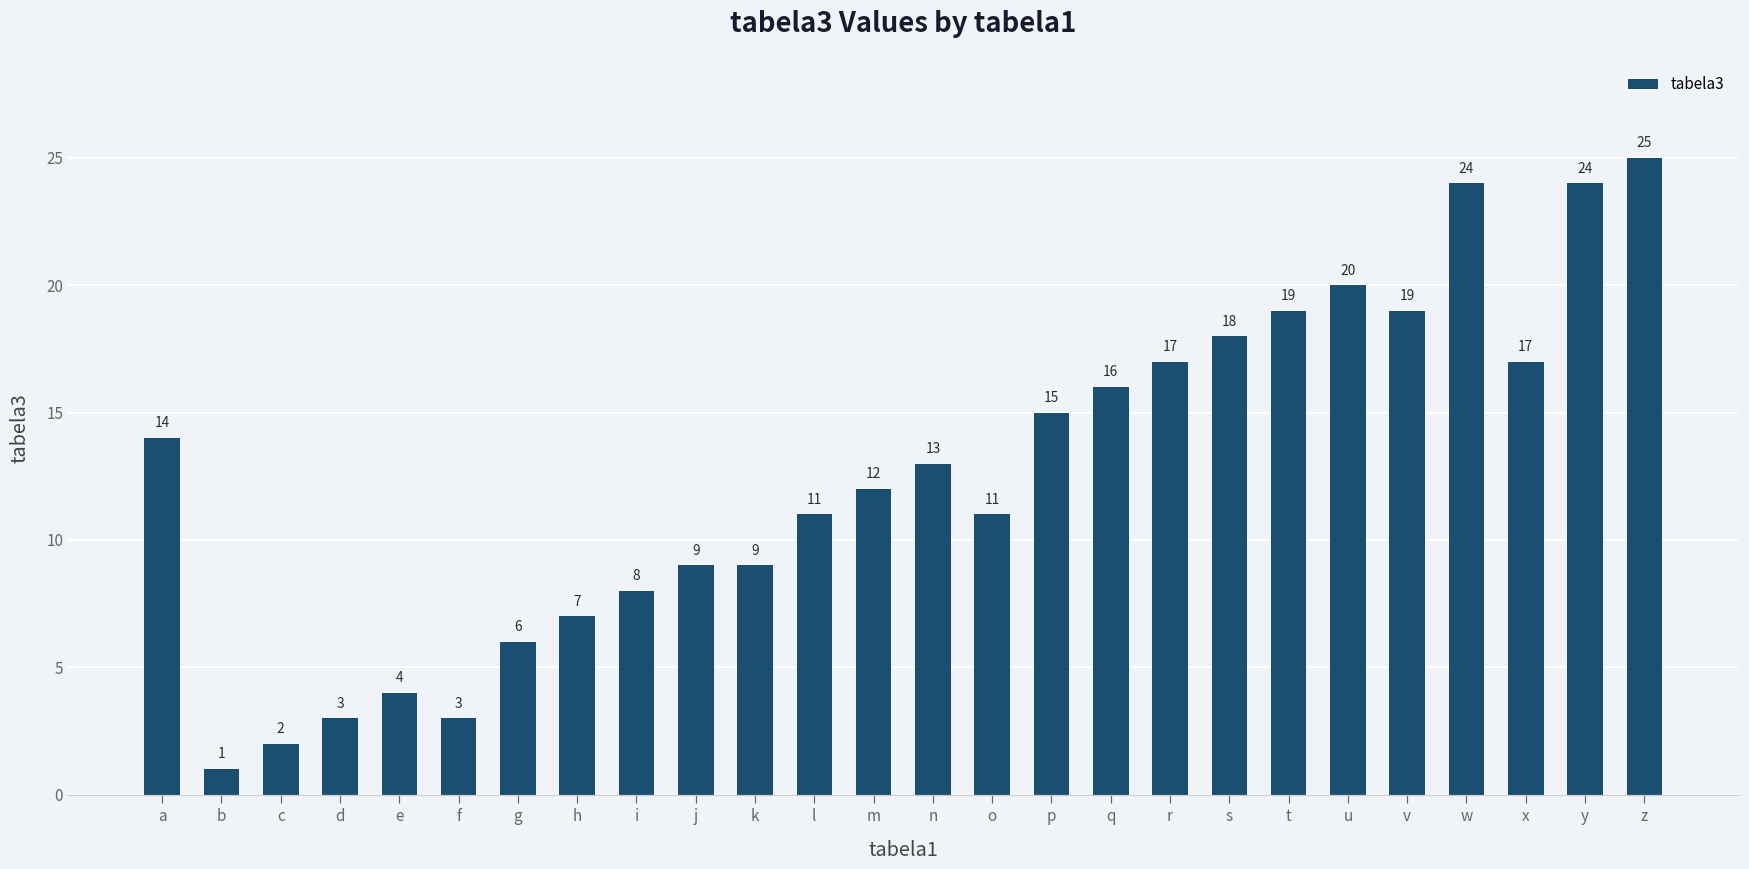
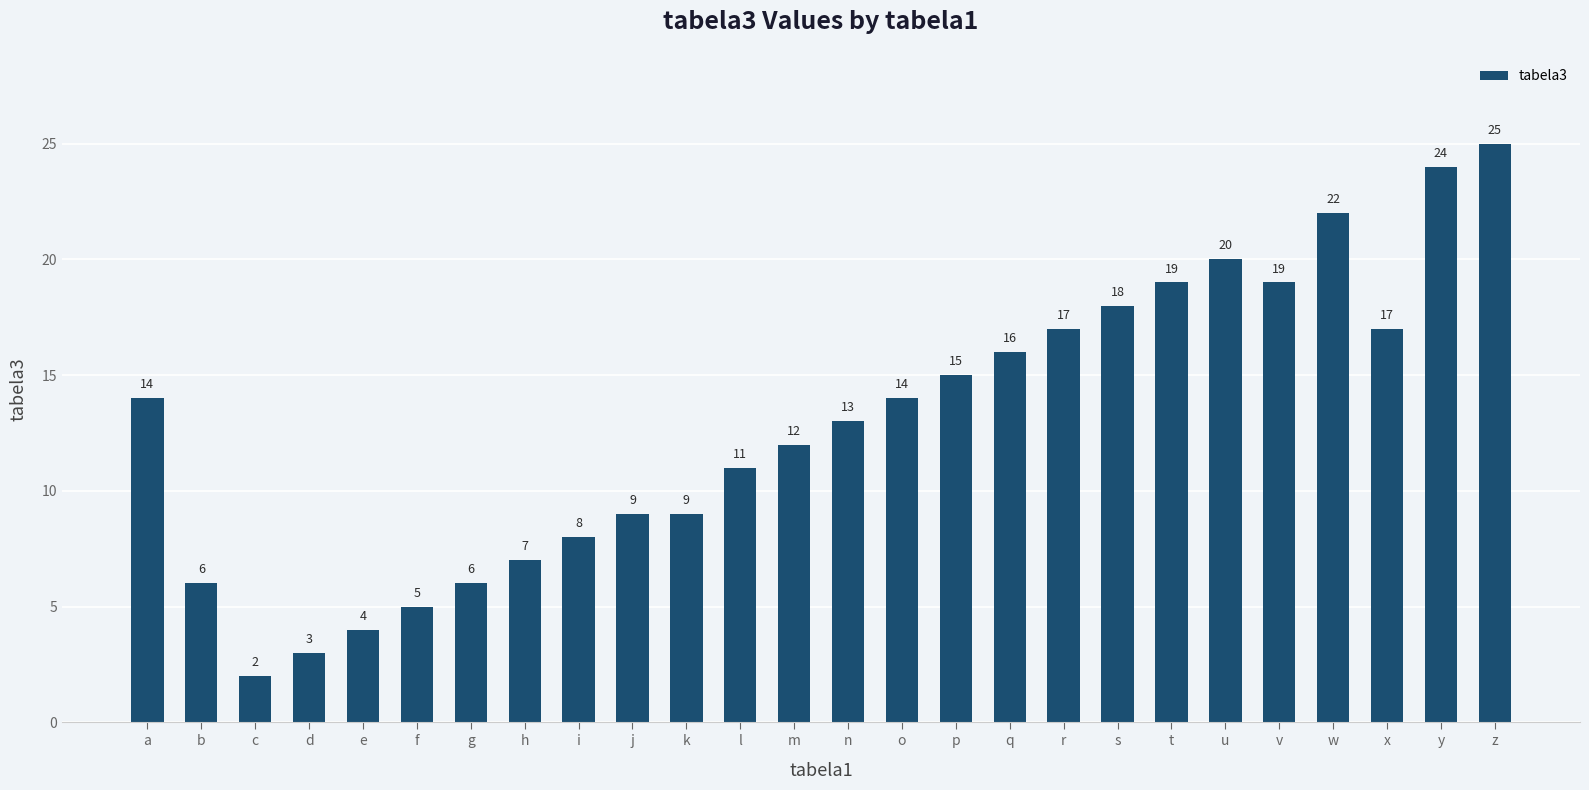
b: 1 -> 6
f: 3 -> 5
o: 11 -> 14
w: 24 -> 22
